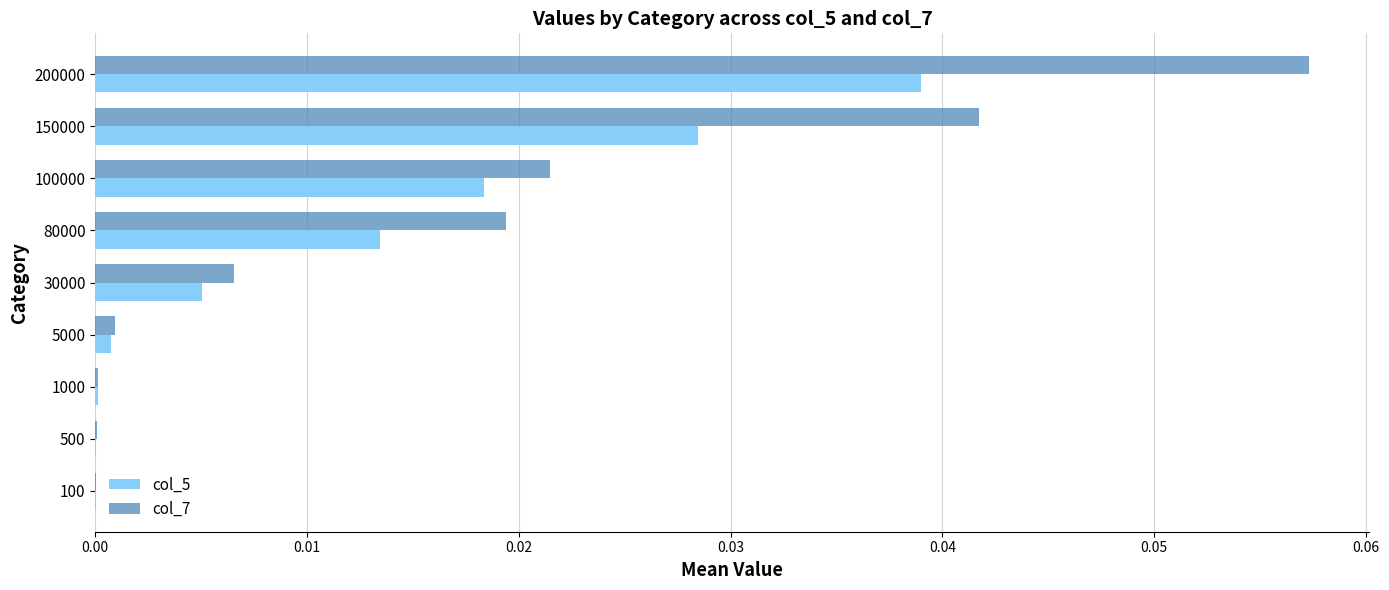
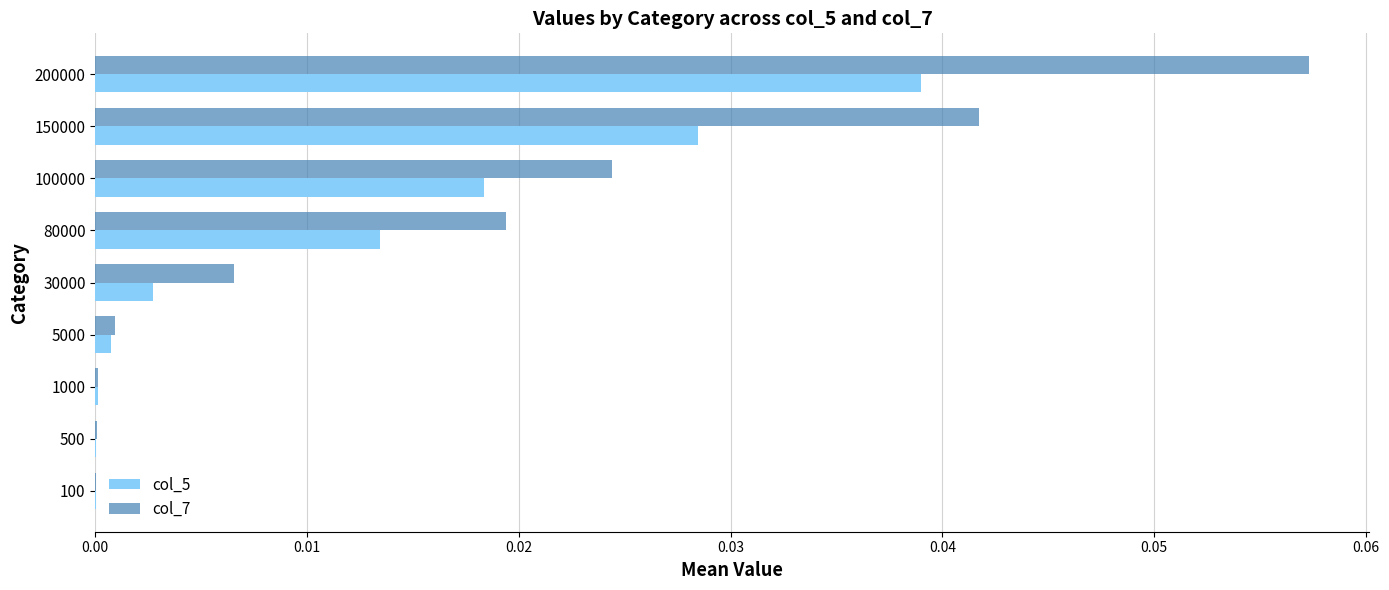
col_7, 100000: 0.0215 -> 0.0244
col_5, 30000: 0.0050 -> 0.0027
